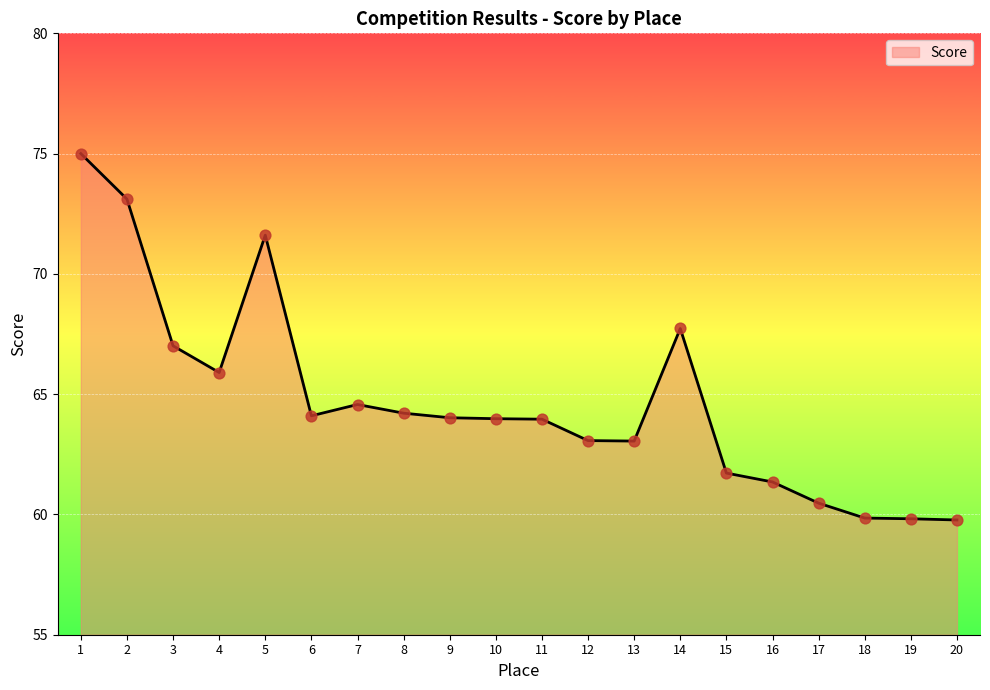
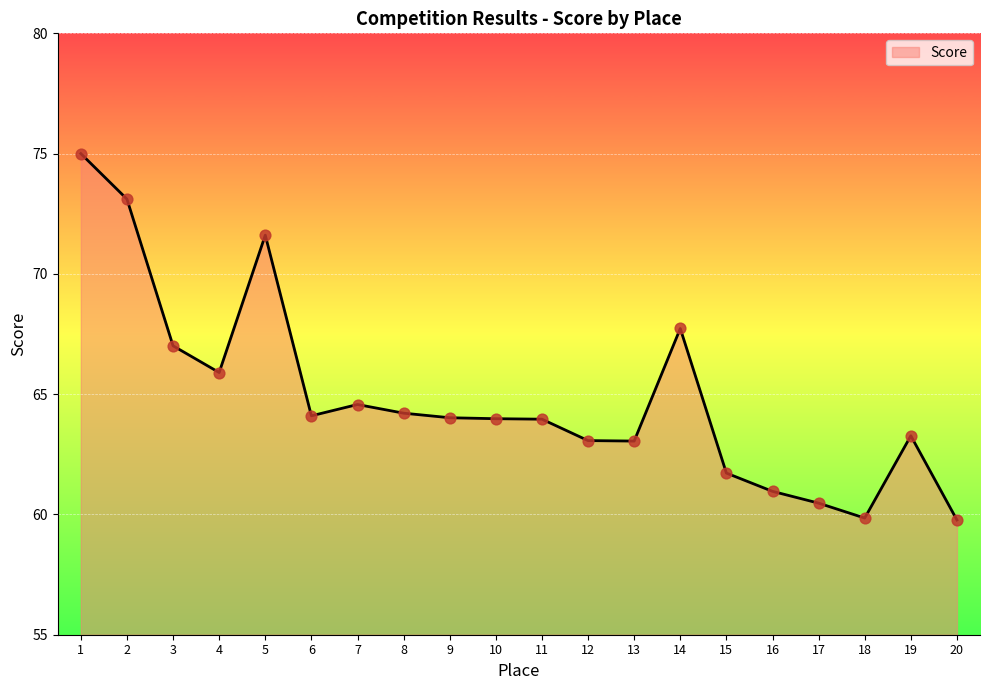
16: 61.4 -> 61.0
19: 59.8 -> 63.3
